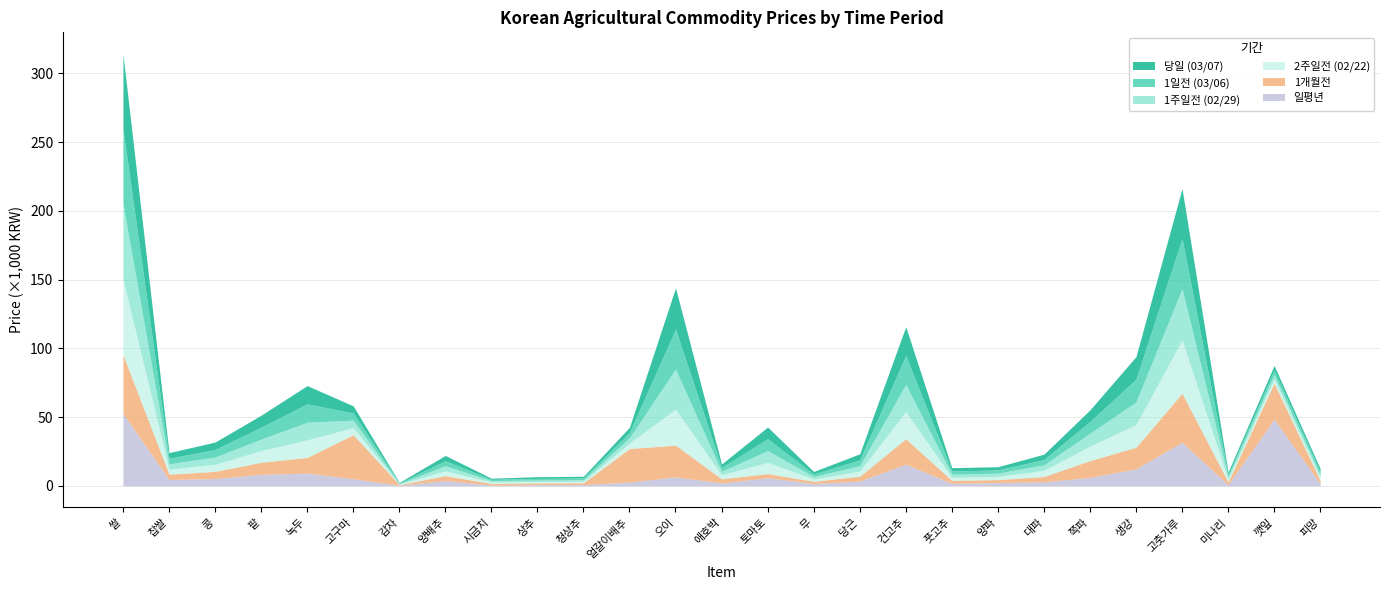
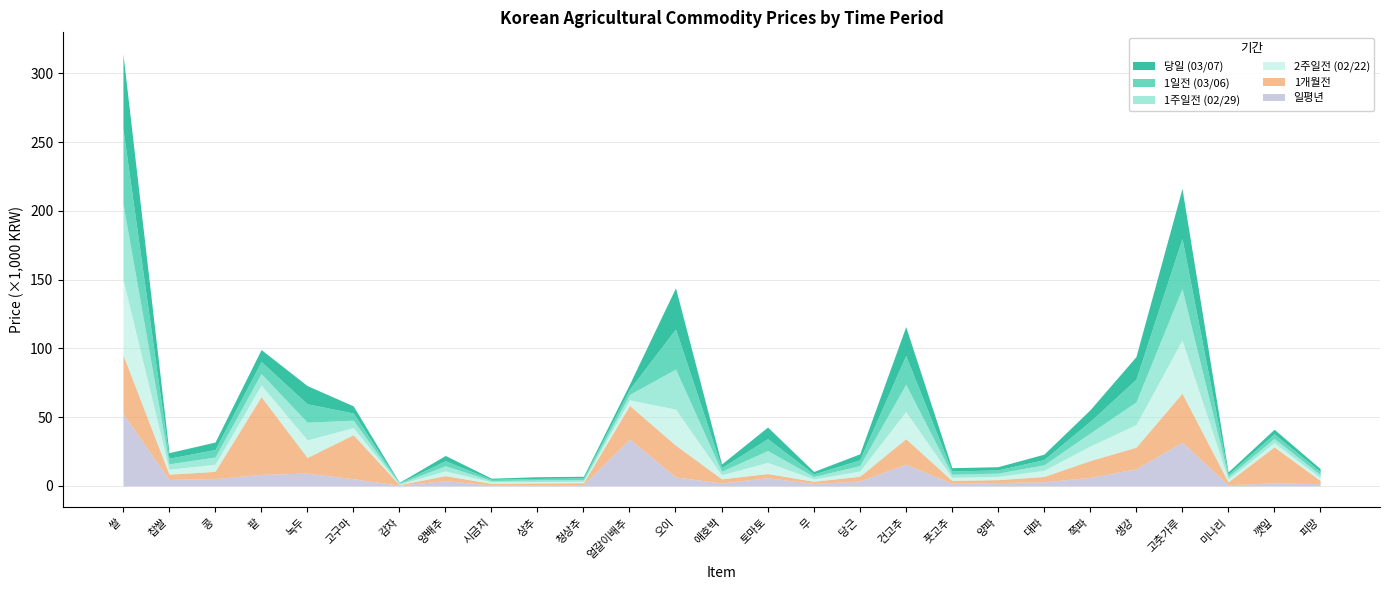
1개월전, 팥: 9 -> 56
일평년, 얼갈이배추: 3 -> 34
일평년, 깻잎: 49 -> 2
